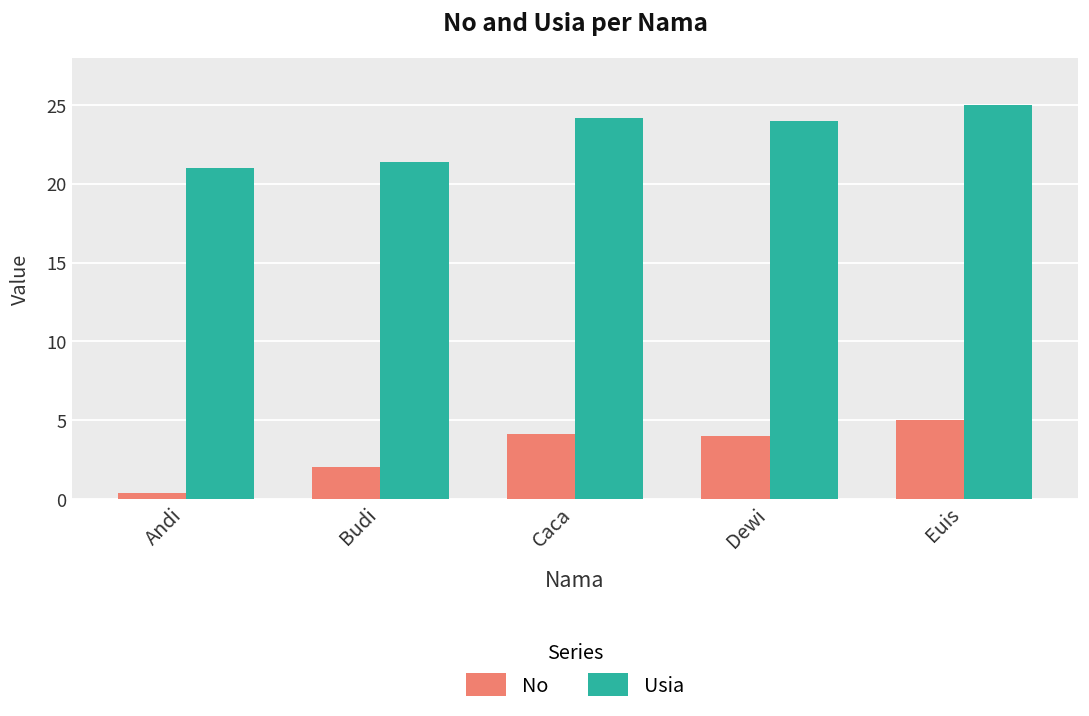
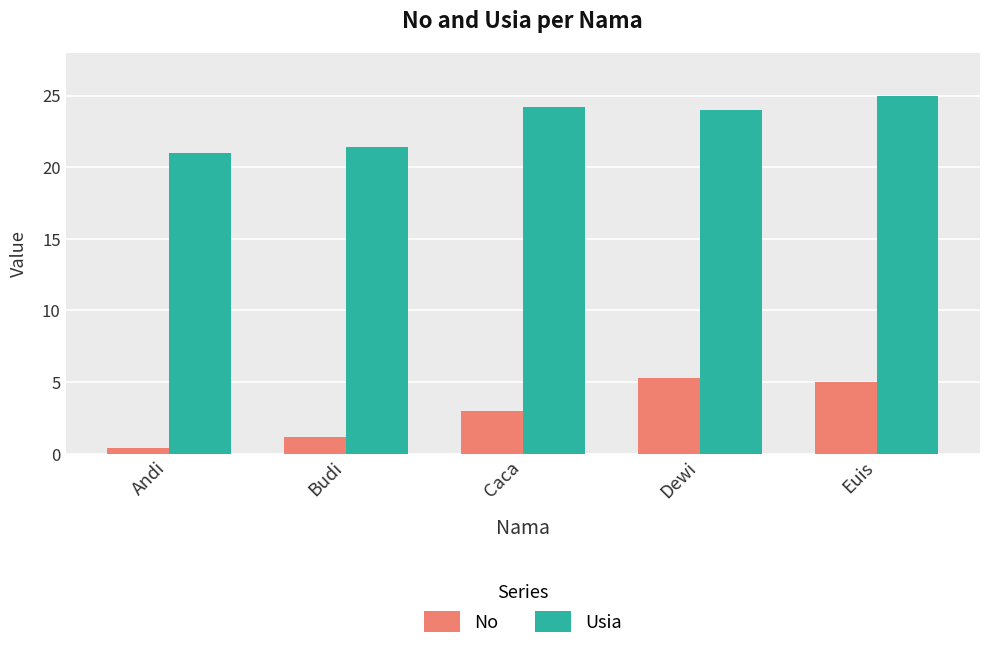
No, Budi: 2.0 -> 1.2
No, Caca: 4.1 -> 3.0
No, Dewi: 4.0 -> 5.3
